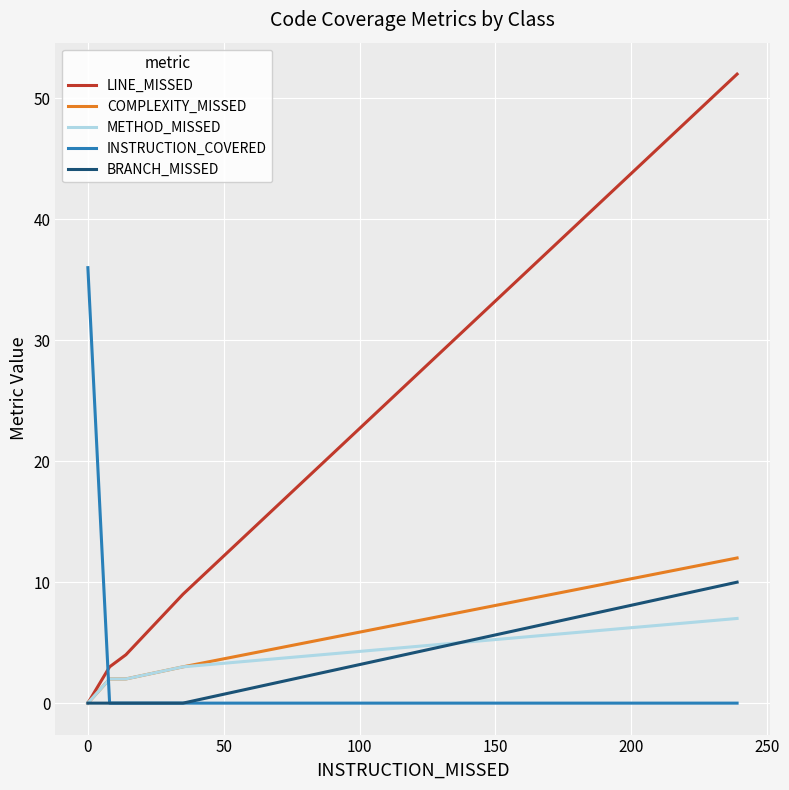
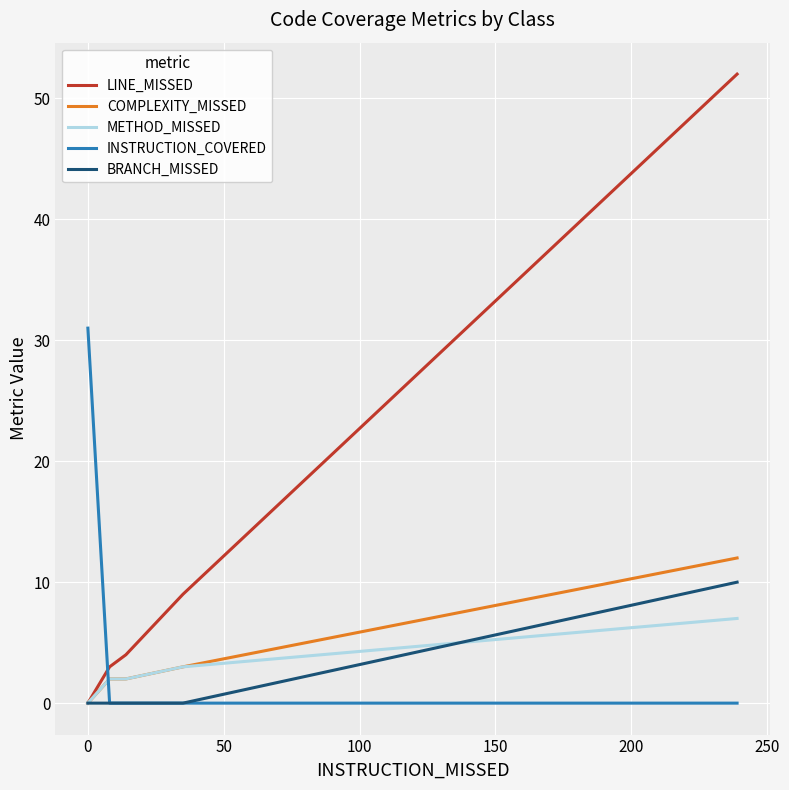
INSTRUCTION_COVERED, 0: 36 -> 31
